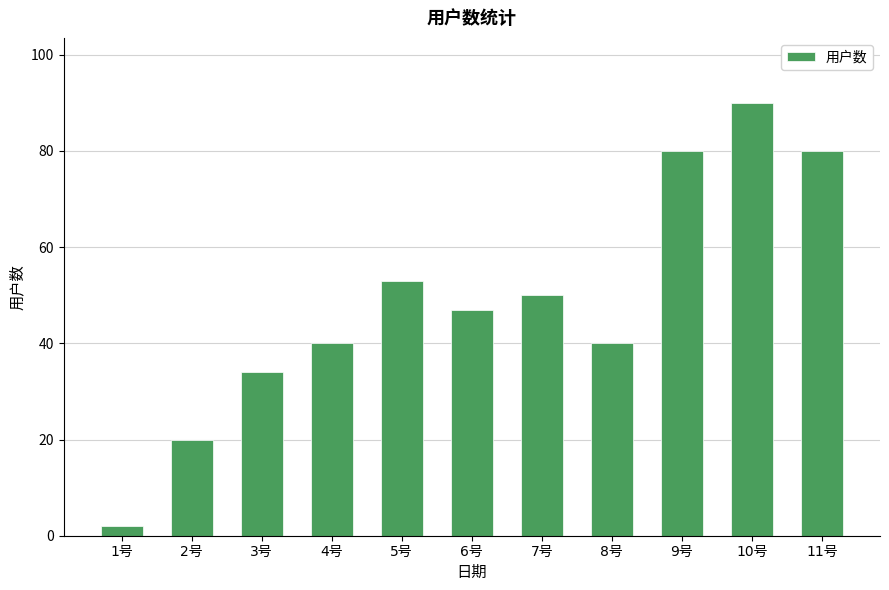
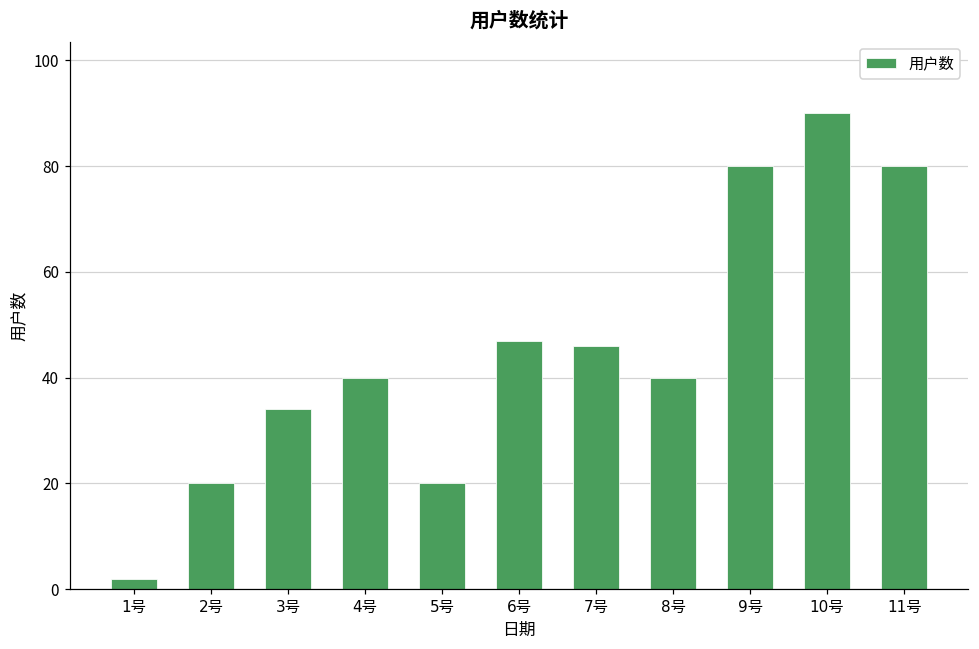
5号: 53 -> 20
7号: 50 -> 46
